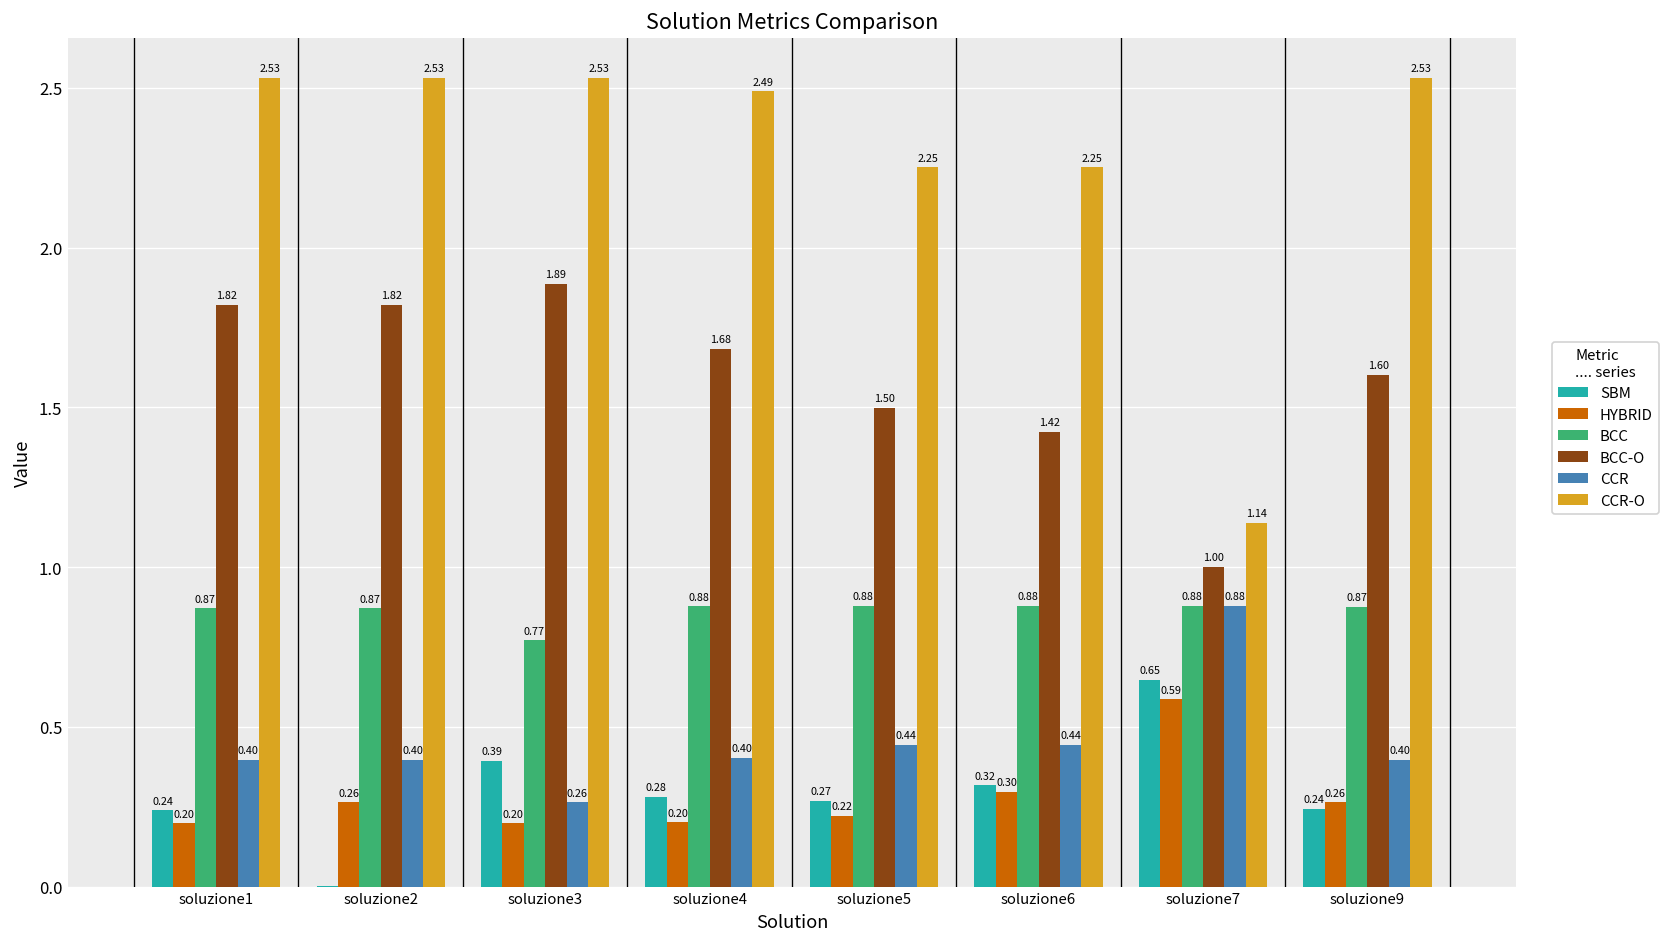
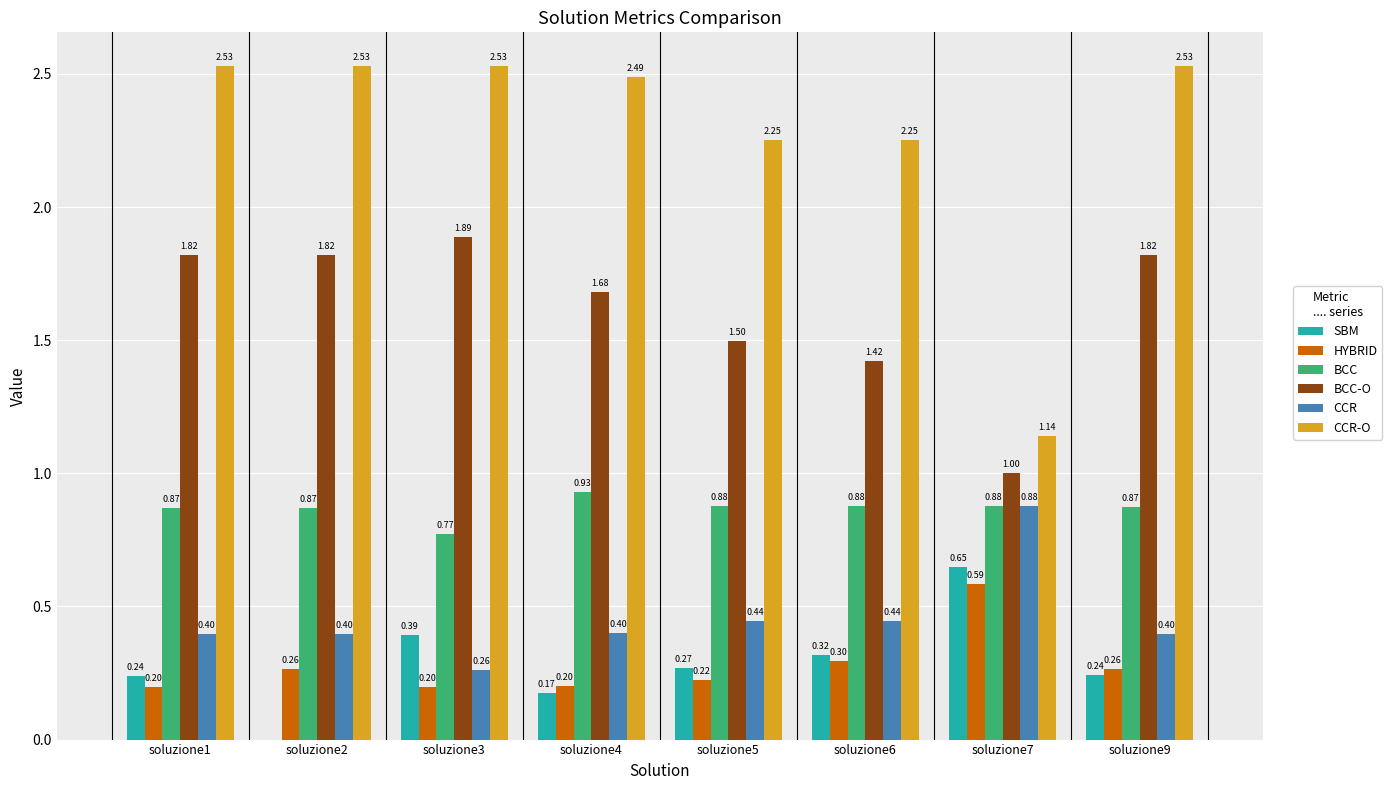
SBM, soluzione4: 0.28 -> 0.17
BCC, soluzione4: 0.88 -> 0.93
BCC-O, soluzione9: 1.60 -> 1.82
